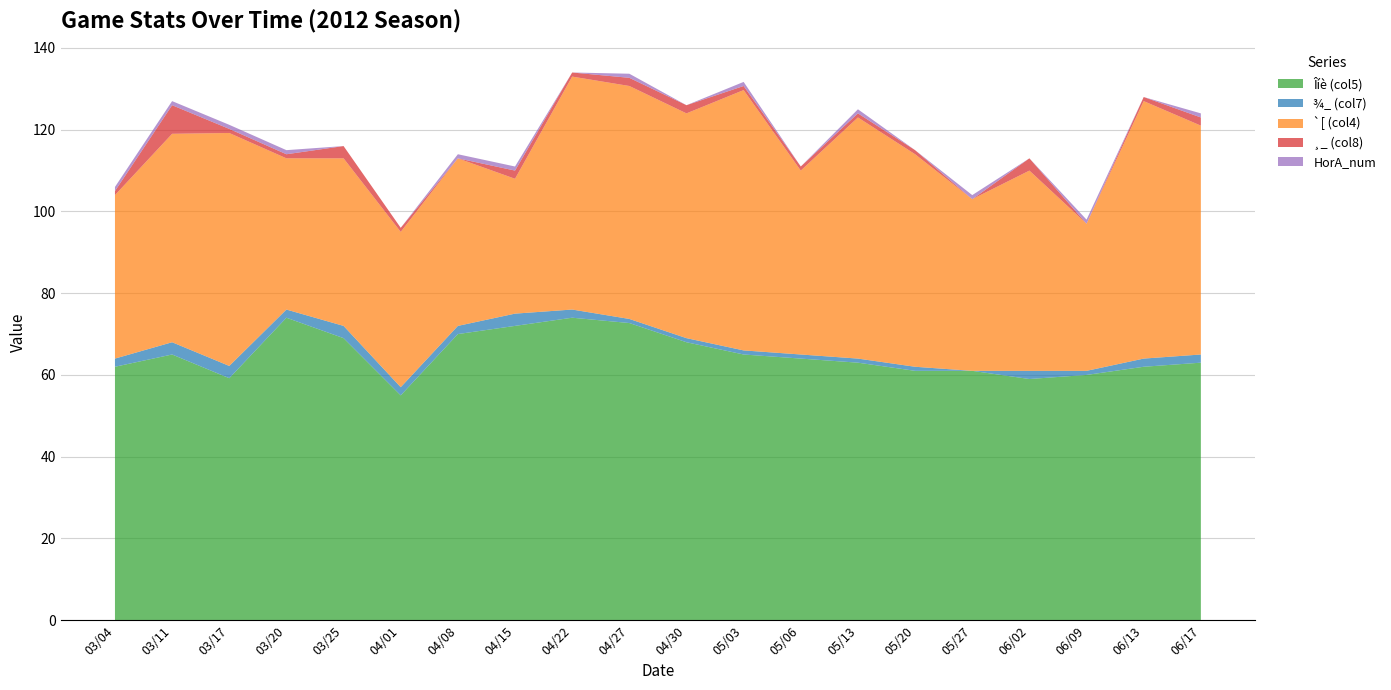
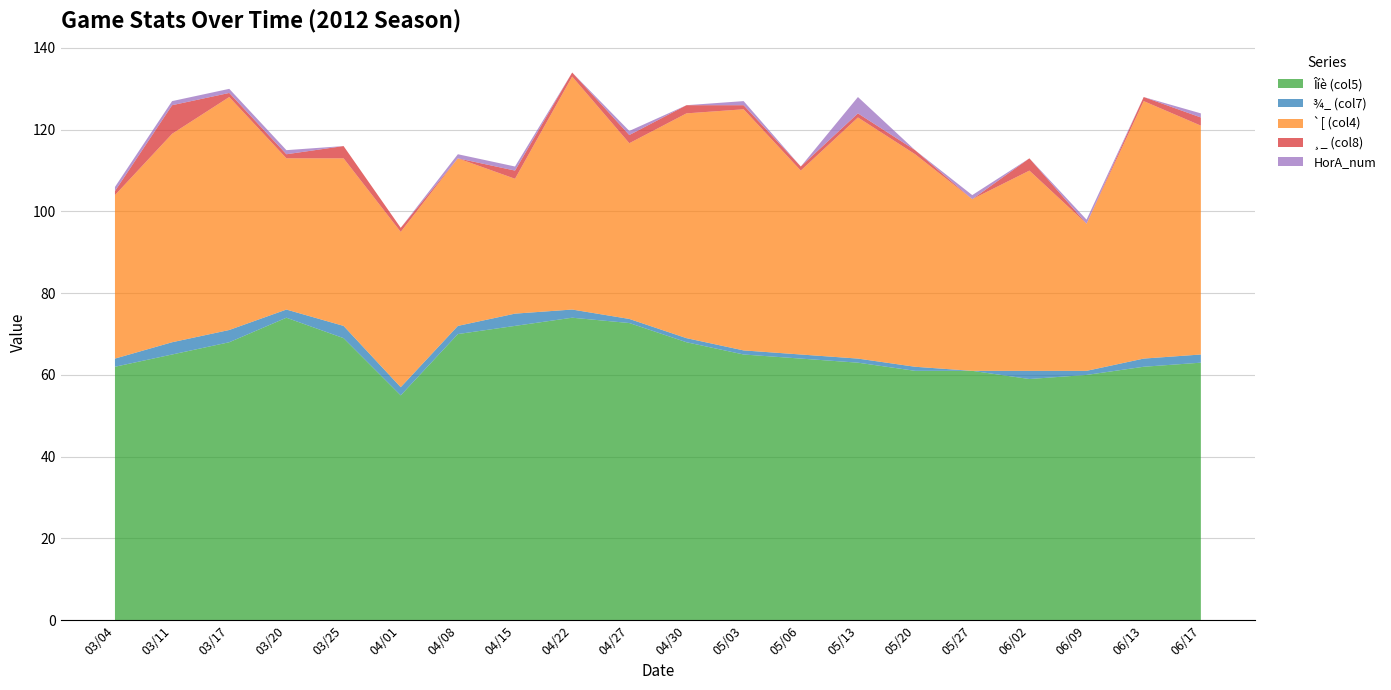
Îíè (col5), 03/17: 59 -> 68
`[ (col4), 04/27: 57 -> 43
`[ (col4), 05/03: 64 -> 59
HorA_num, 05/13: 1 -> 4
